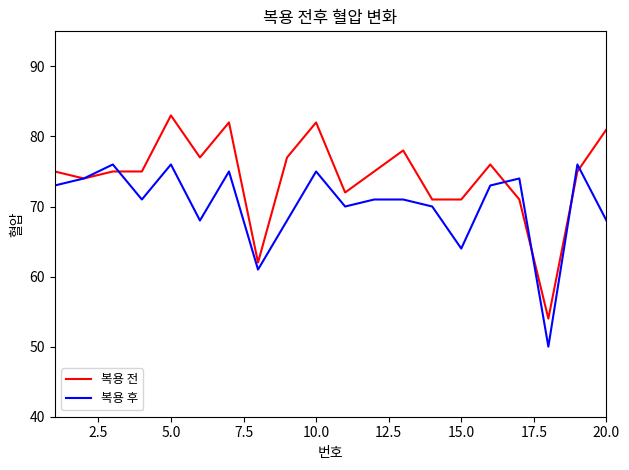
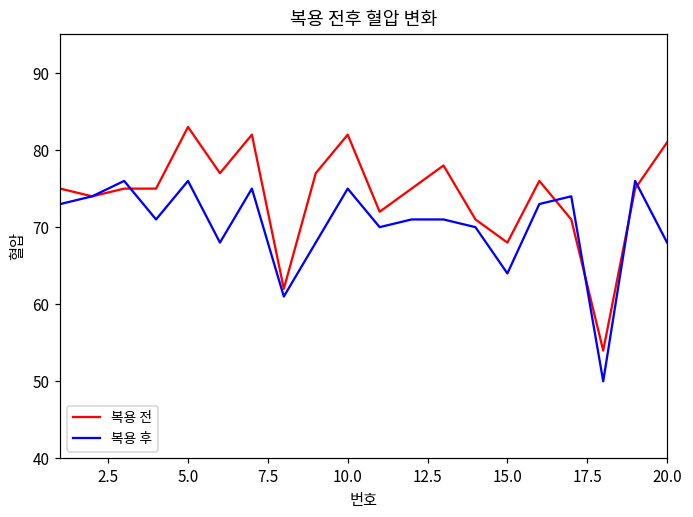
복용 전, 15.0: 71 -> 68
